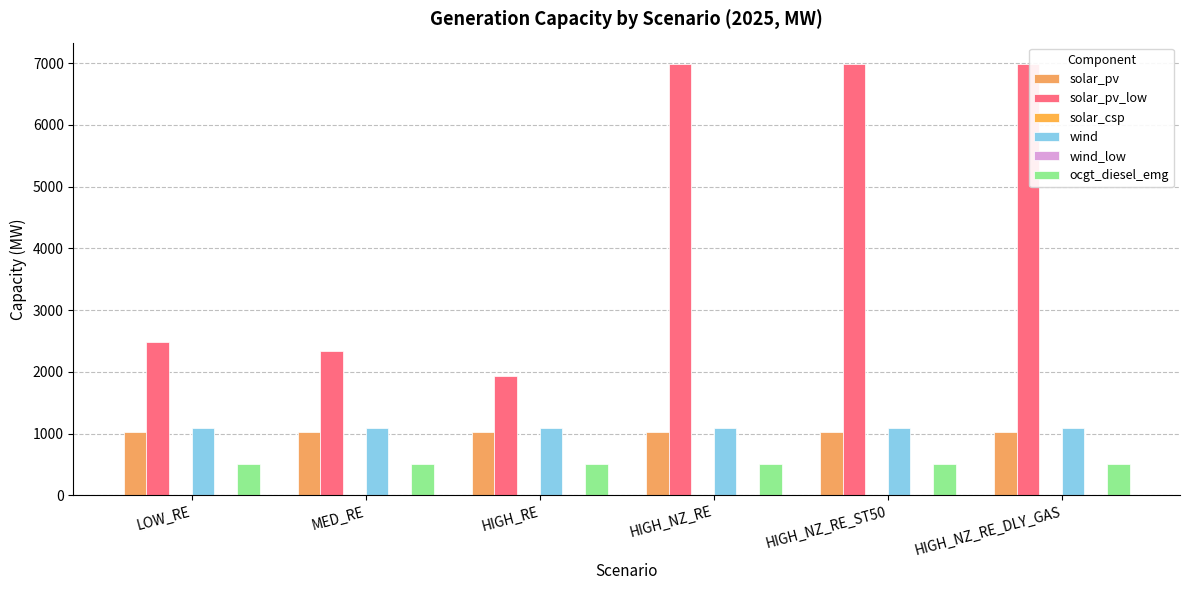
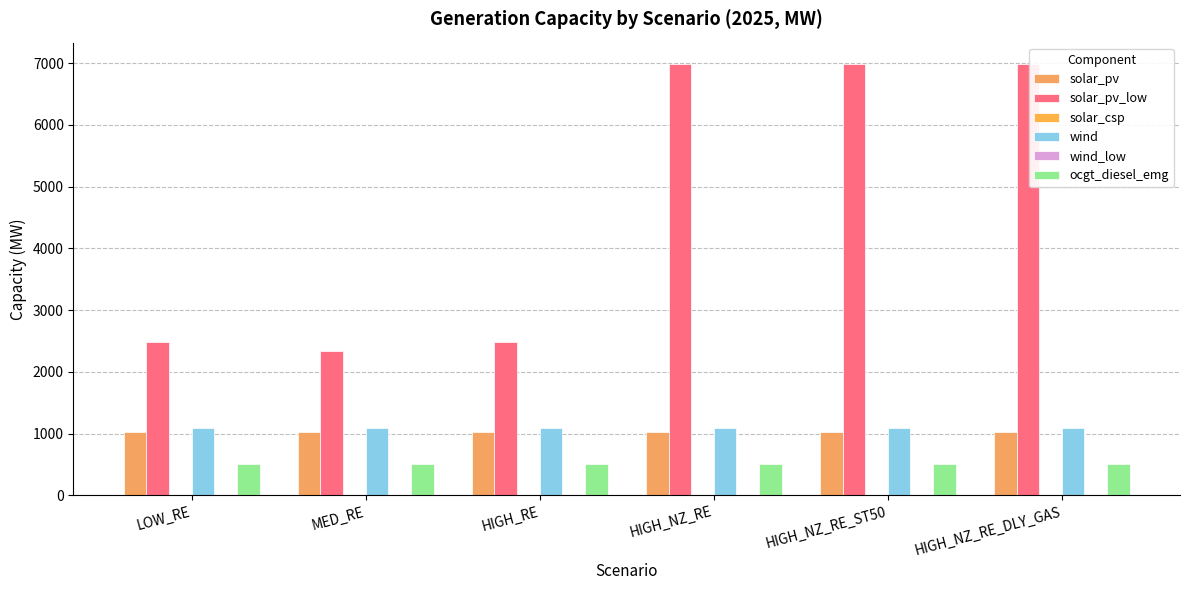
solar_pv_low, HIGH_RE: 1900 -> 2500
